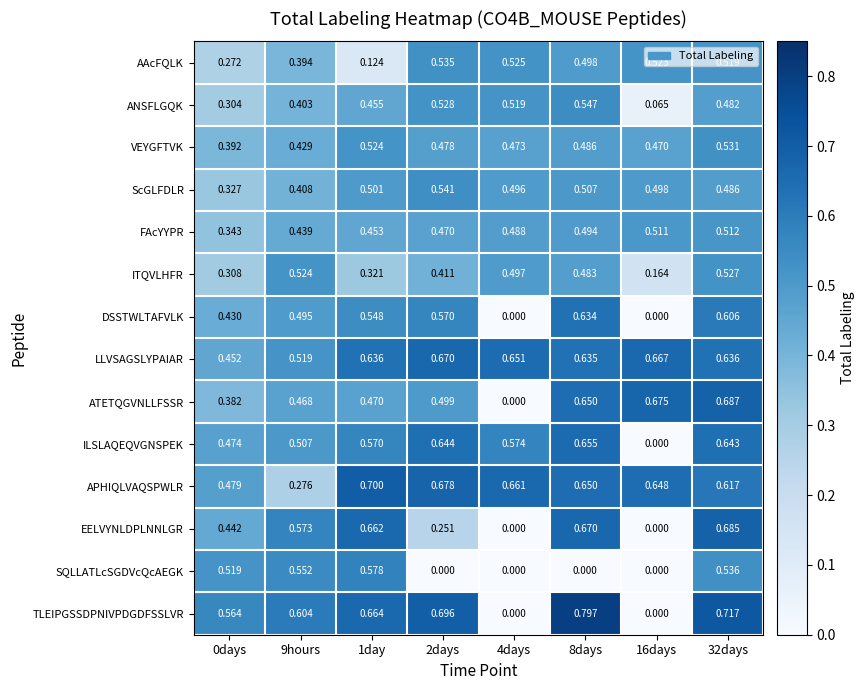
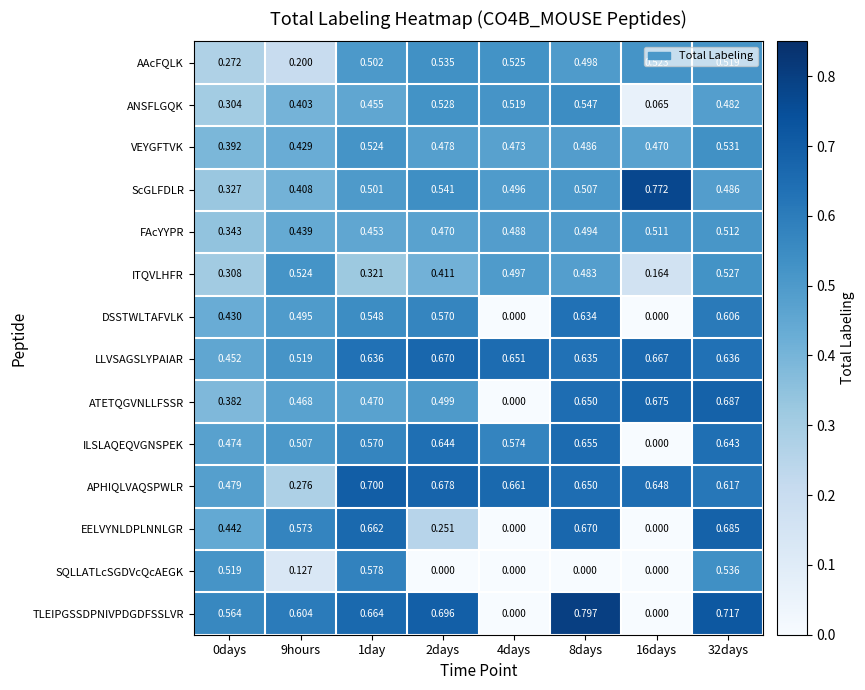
AAcFQLK, 9hours: 0.394 -> 0.200
AAcFQLK, 1day: 0.124 -> 0.502
ScGLFDLR, 16days: 0.498 -> 0.772
SQLLATLcSGDVcQcAEGK, 9hours: 0.552 -> 0.127
